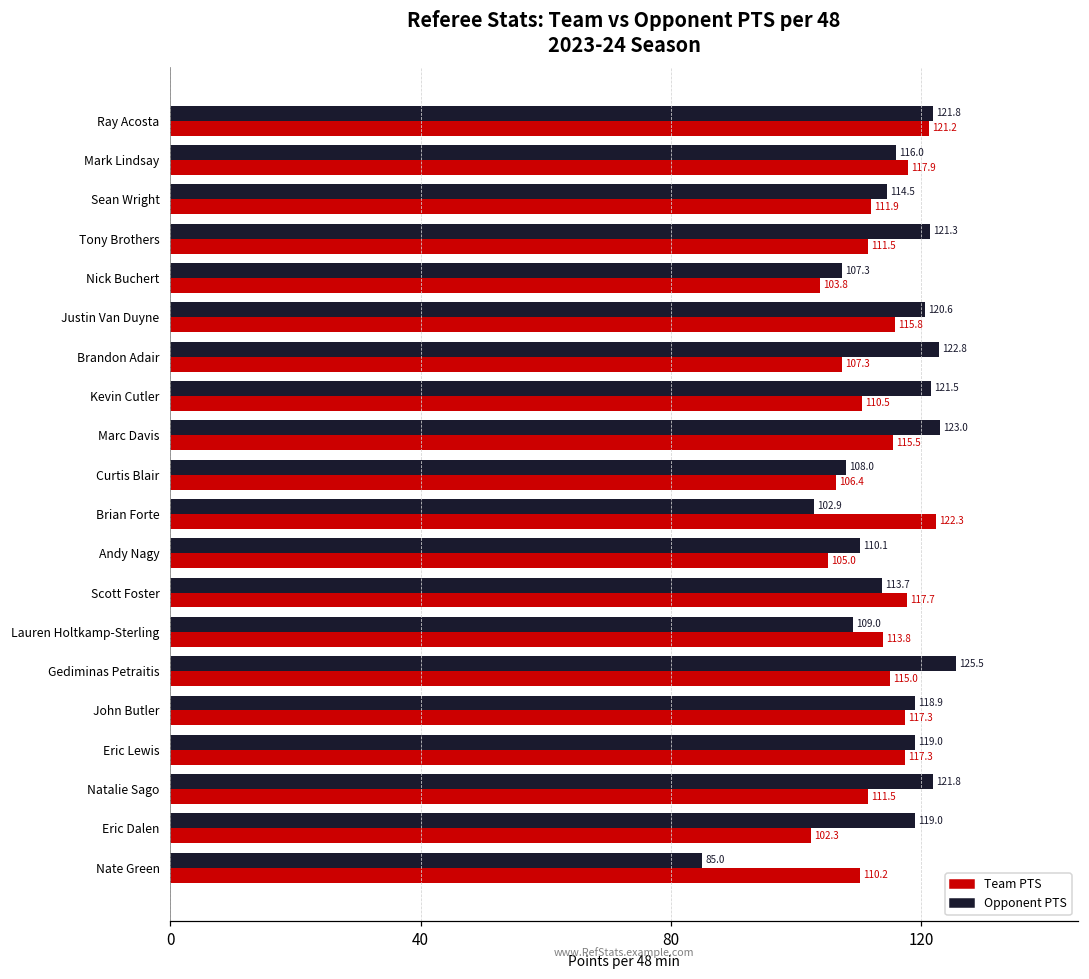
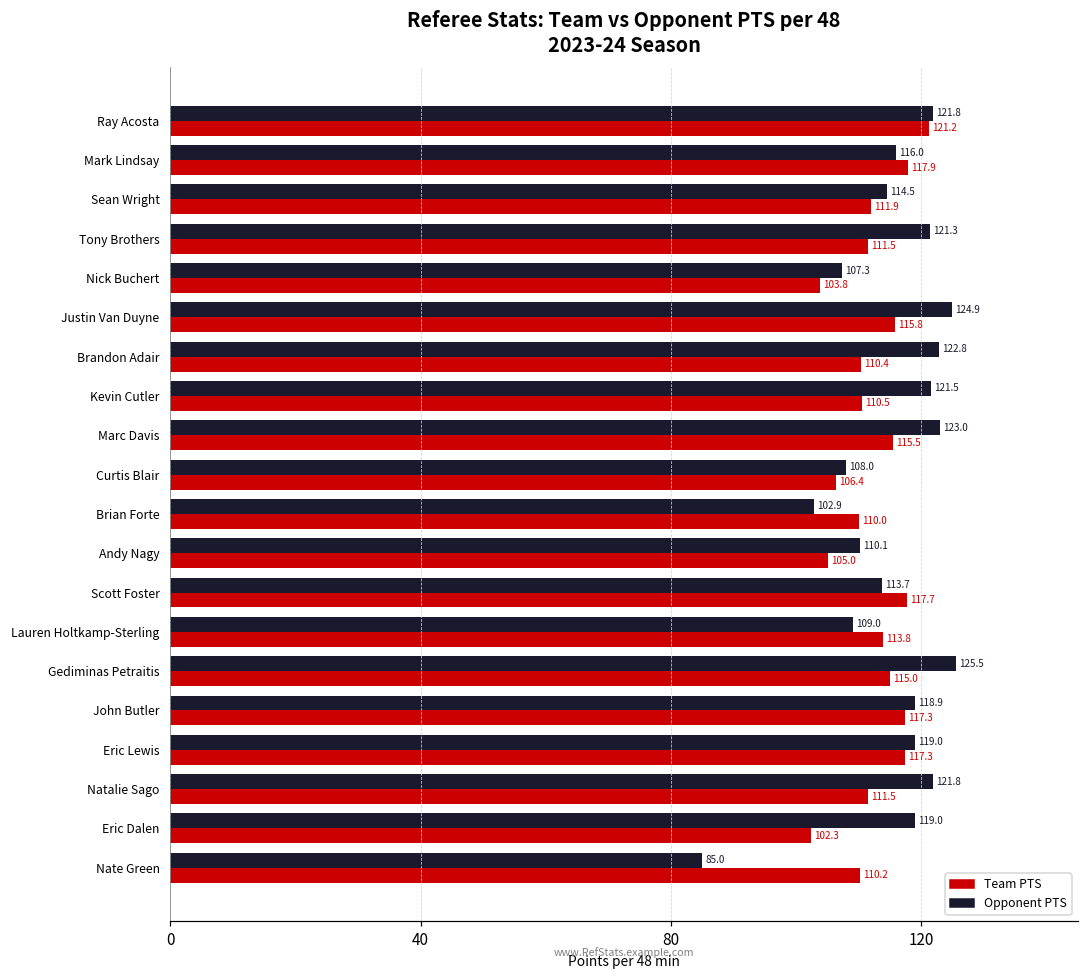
Opponent PTS, Justin Van Duyne: 120.6 -> 124.9
Team PTS, Brandon Adair: 107.3 -> 110.4
Team PTS, Brian Forte: 122.3 -> 110.0
